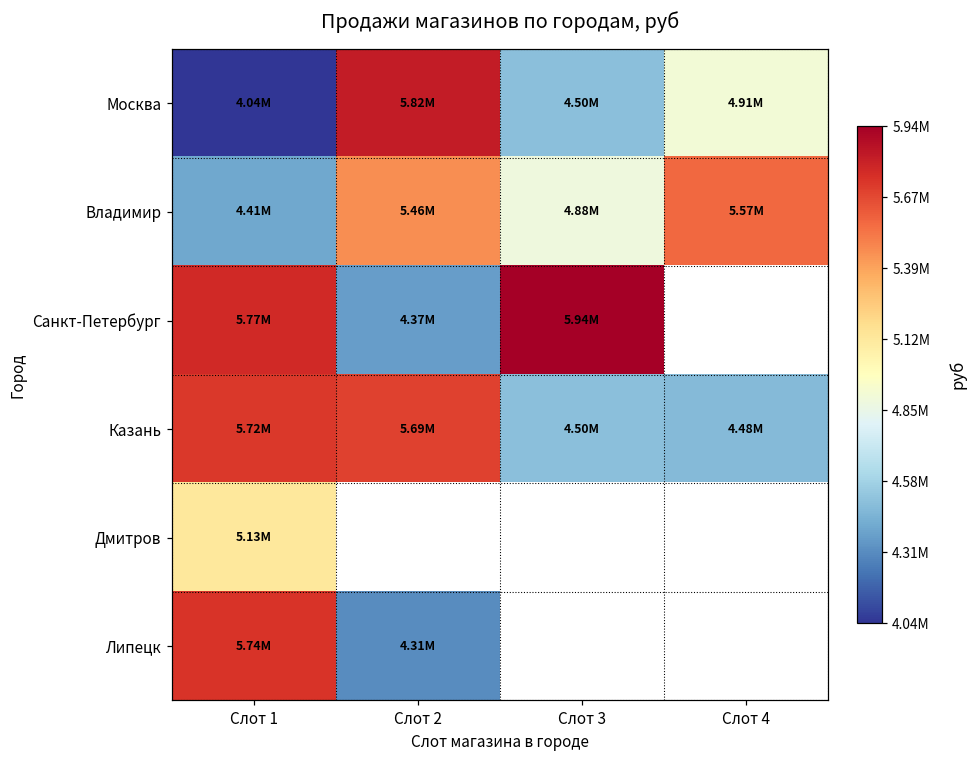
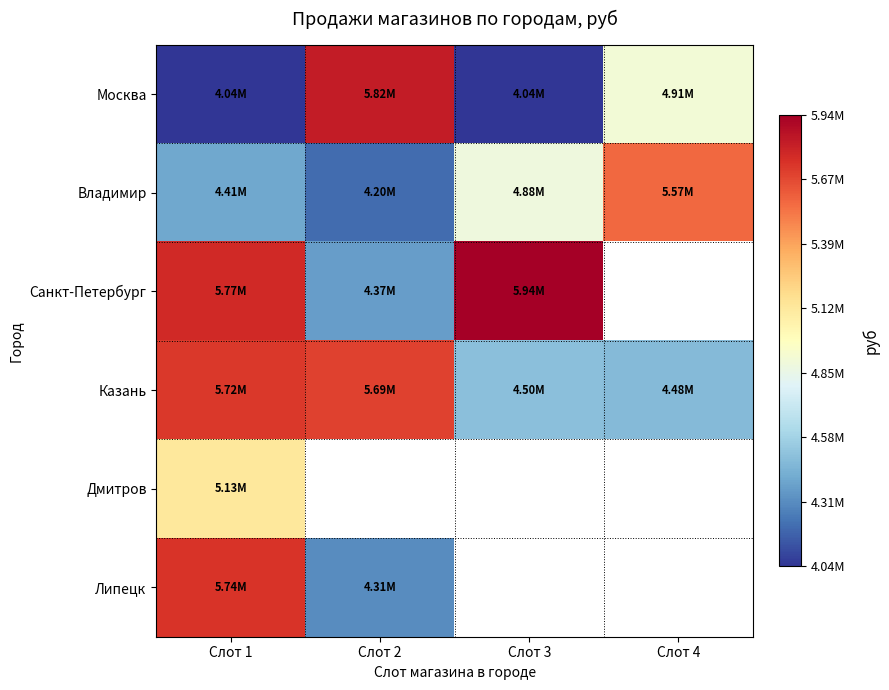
Москва, Слот 3: 4.50M -> 4.04M
Владимир, Слот 2: 5.46M -> 4.20M
